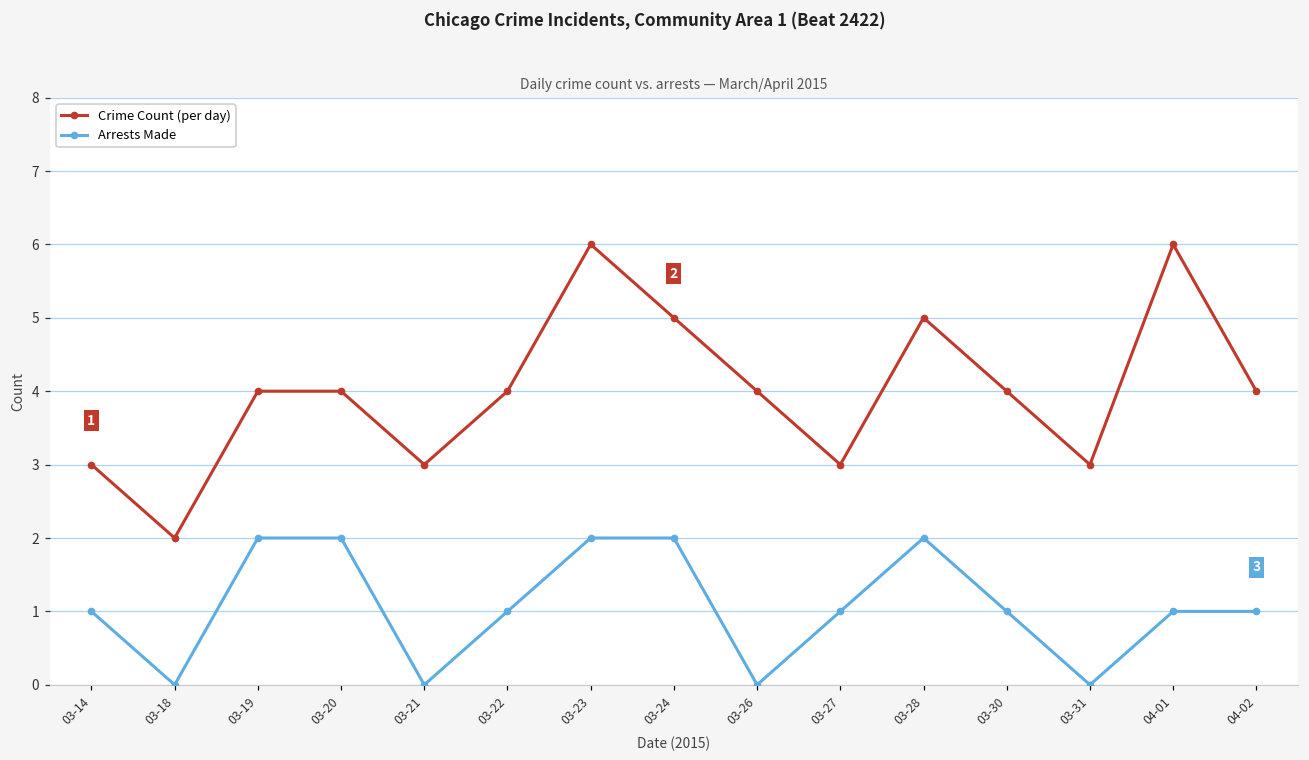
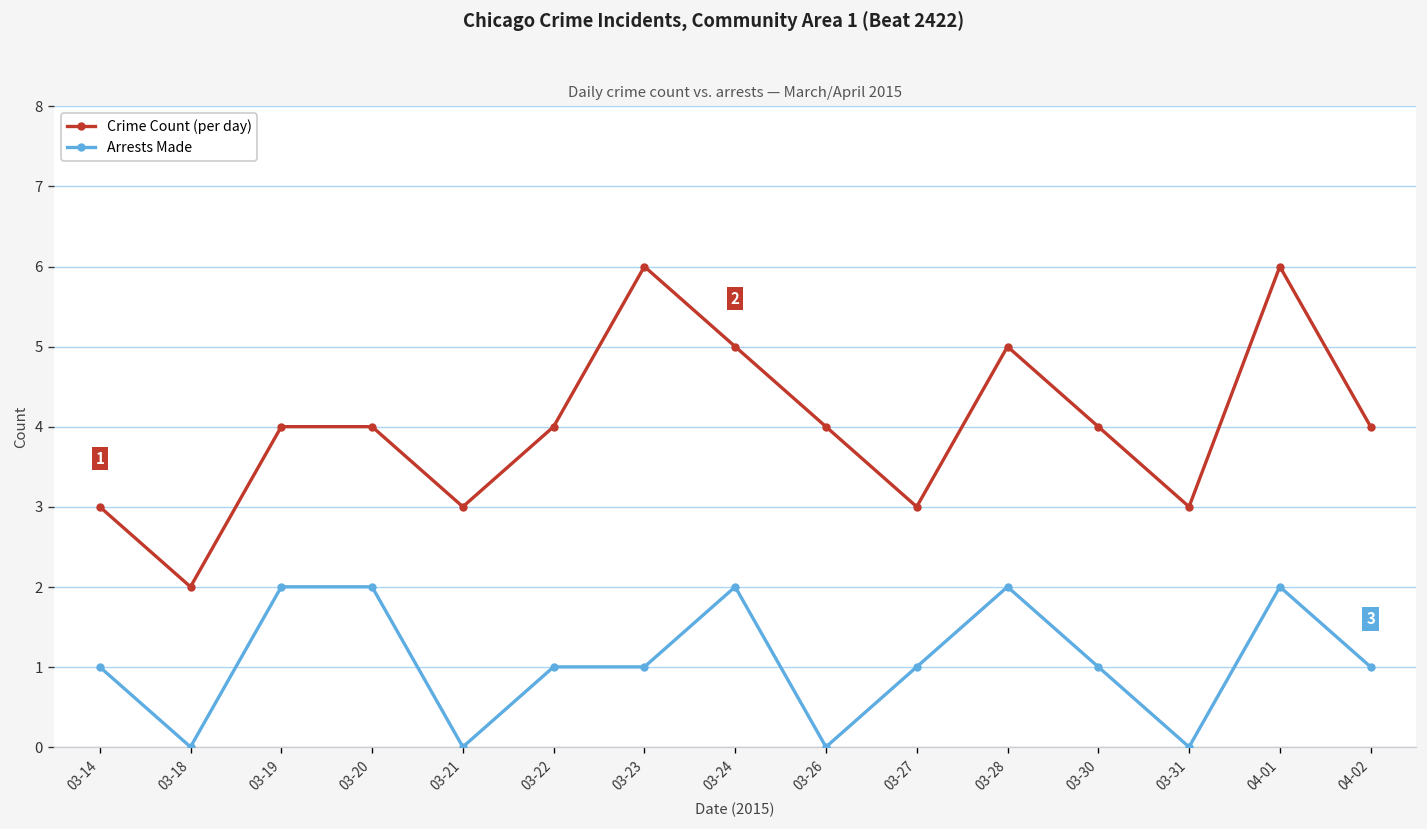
Arrests Made, 03-23: 2 -> 1
Arrests Made, 04-01: 1 -> 2
